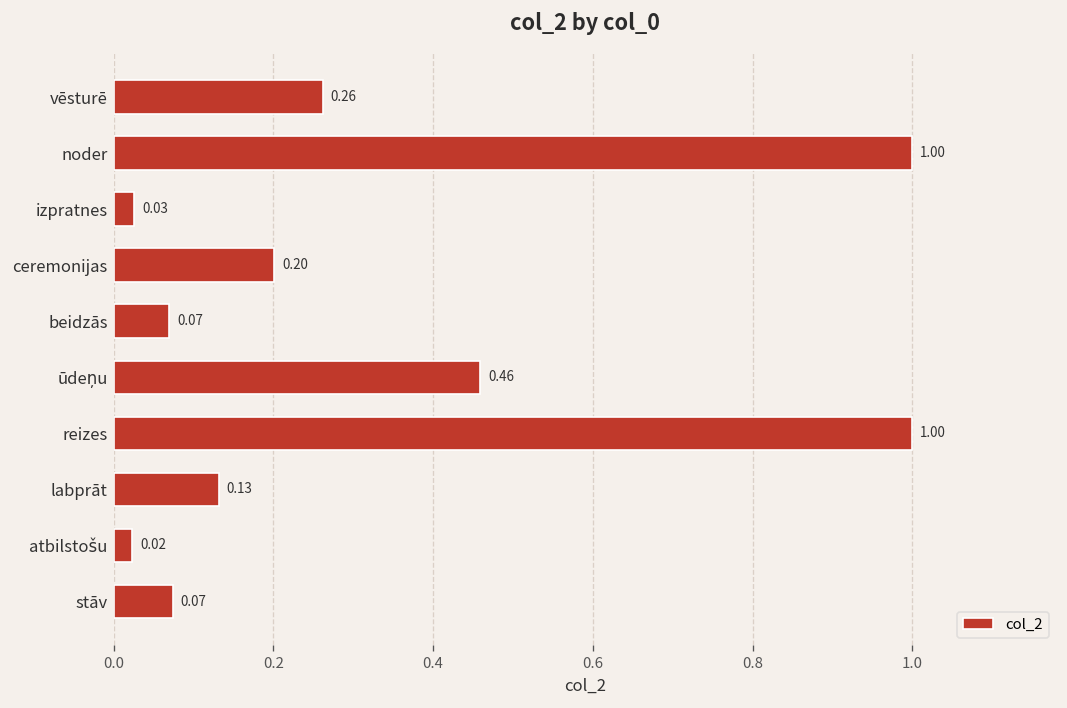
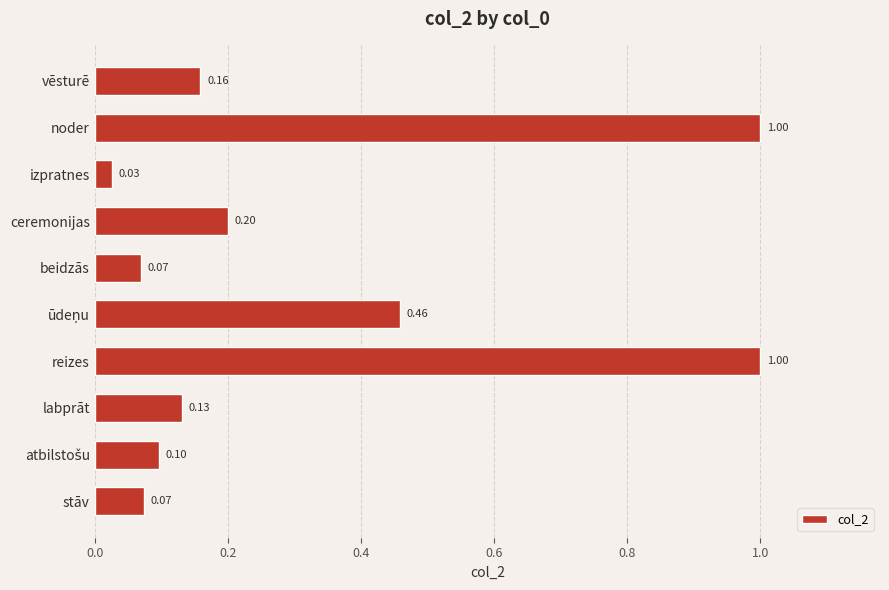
vēsturē: 0.26 -> 0.16
atbilstošu: 0.02 -> 0.10
